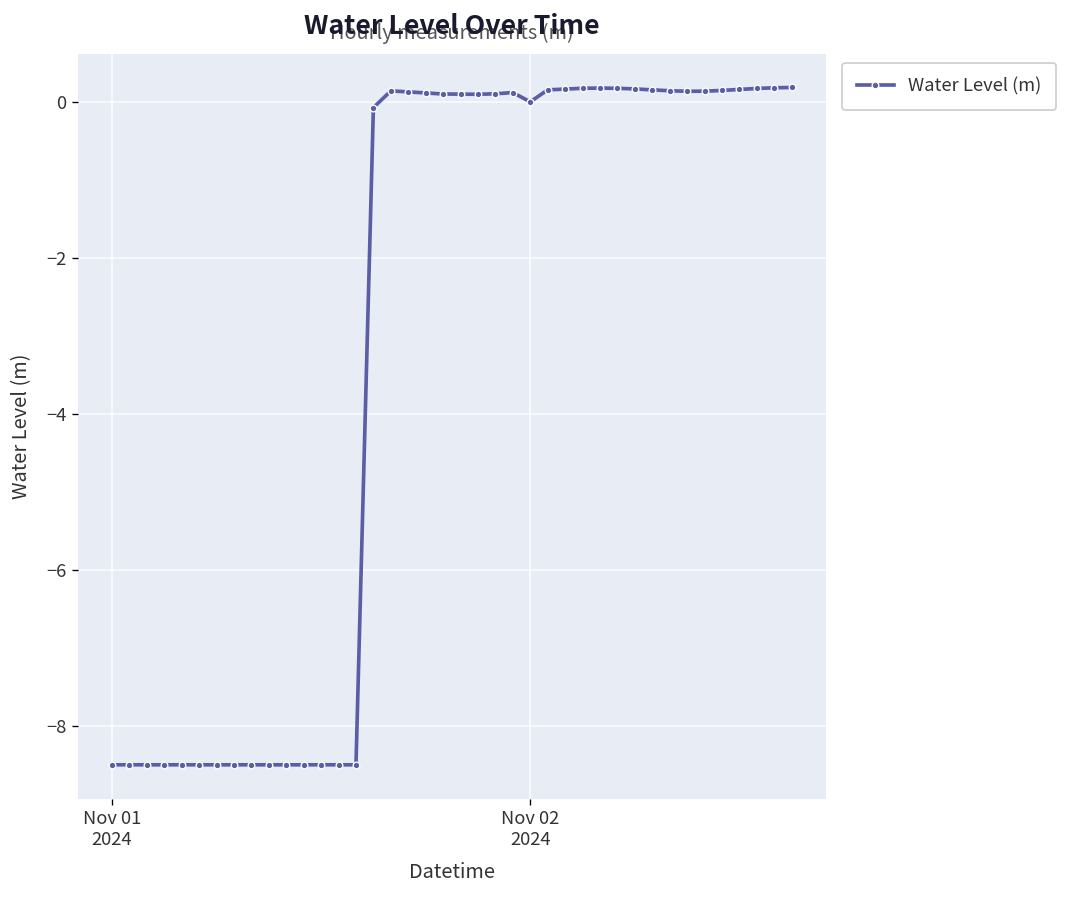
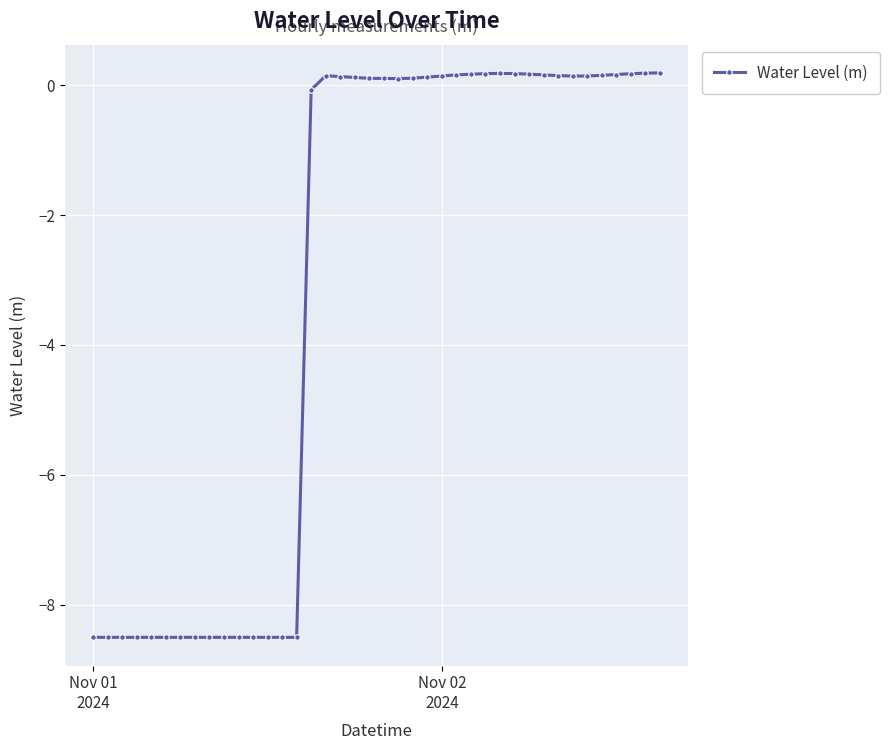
Nov 02 2024: 0.0 -> 0.1
